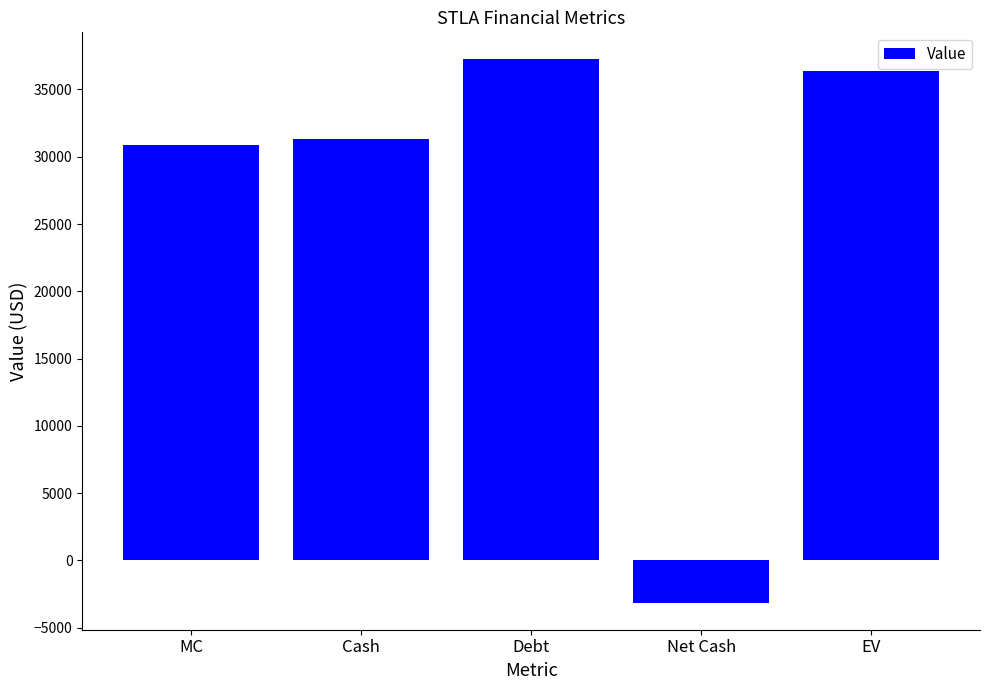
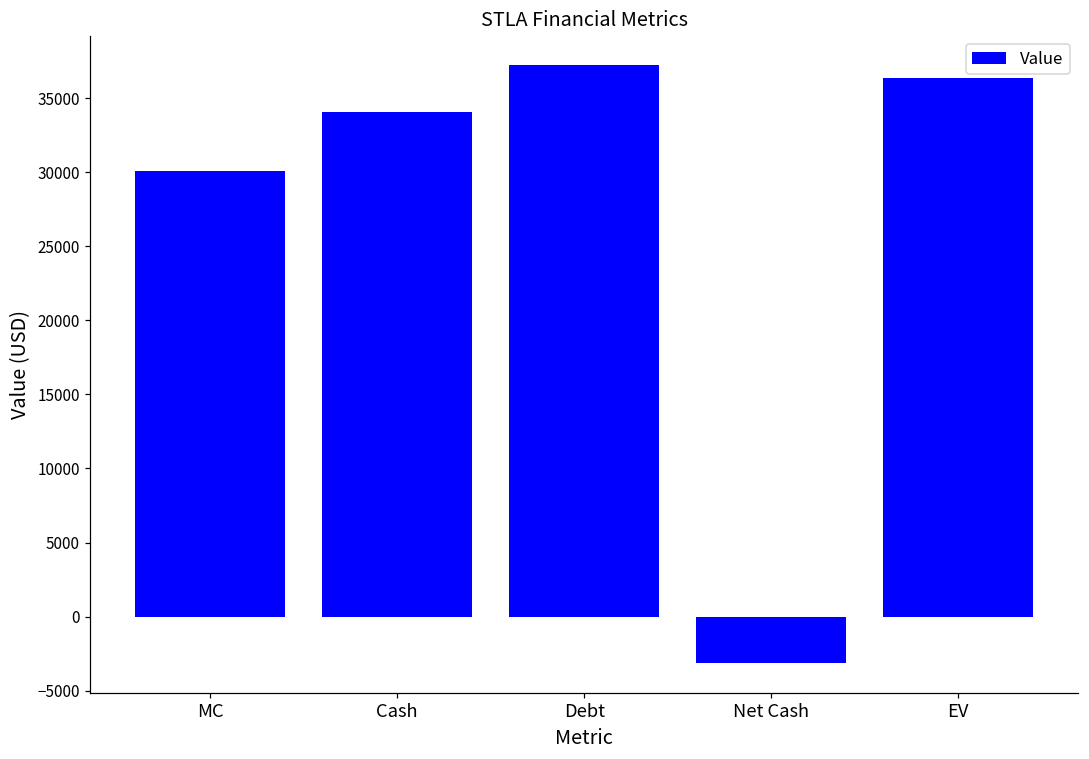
MC: 30900 -> 30100
Cash: 31300 -> 34100
